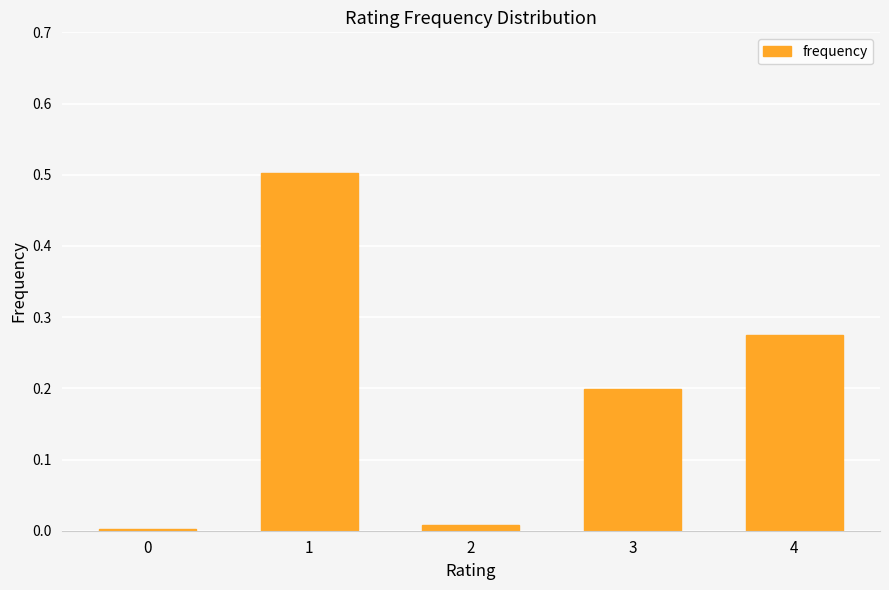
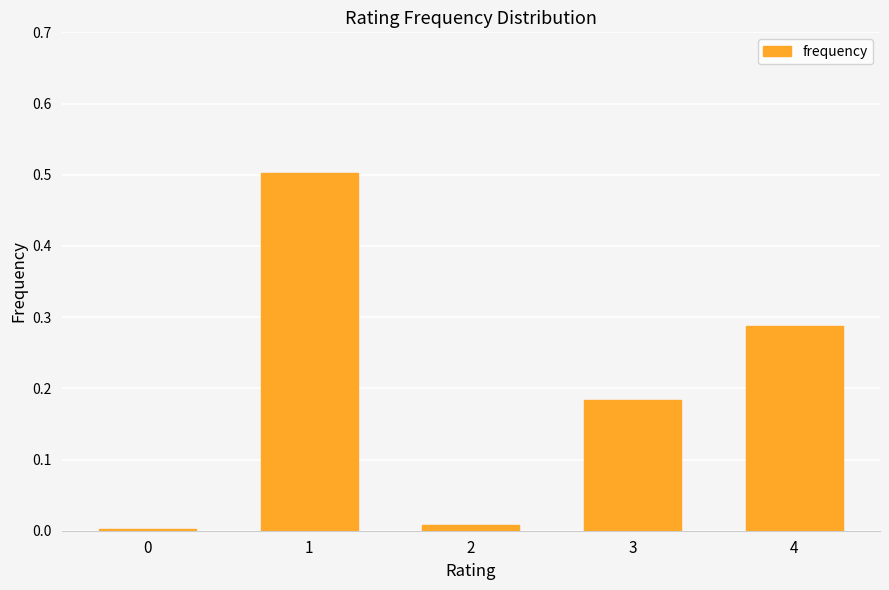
3: 0.20 -> 0.18
4: 0.27 -> 0.29
